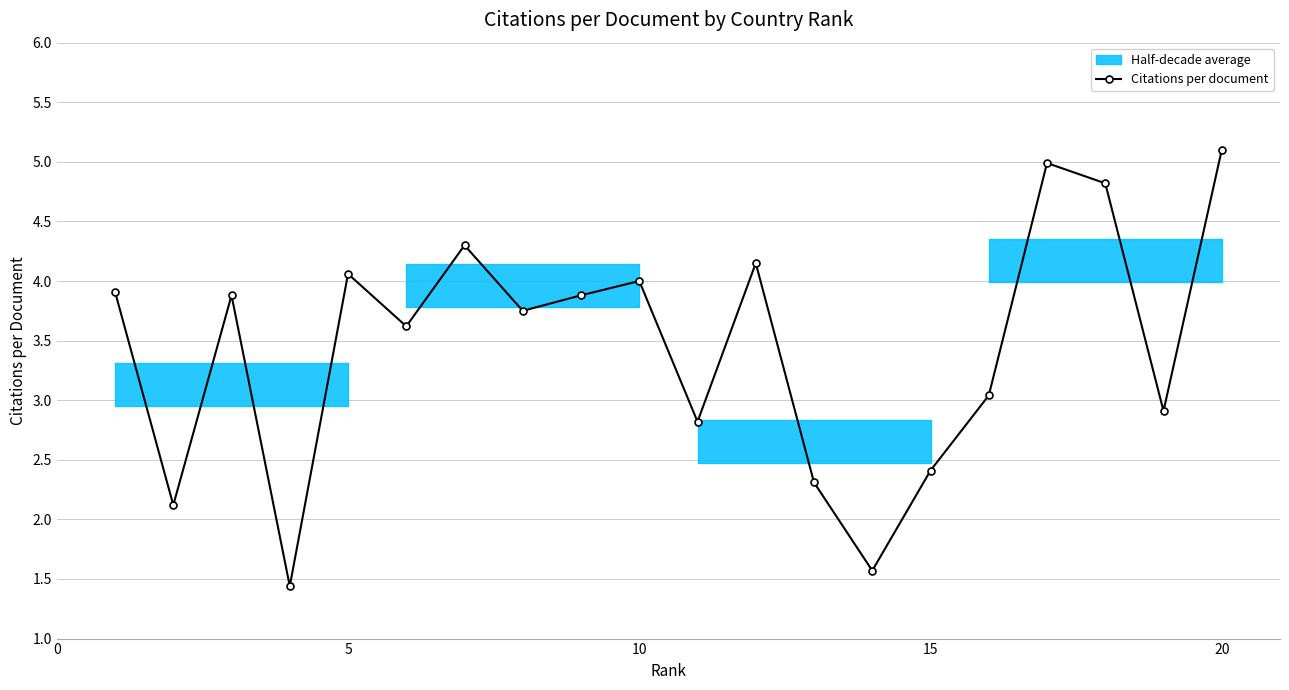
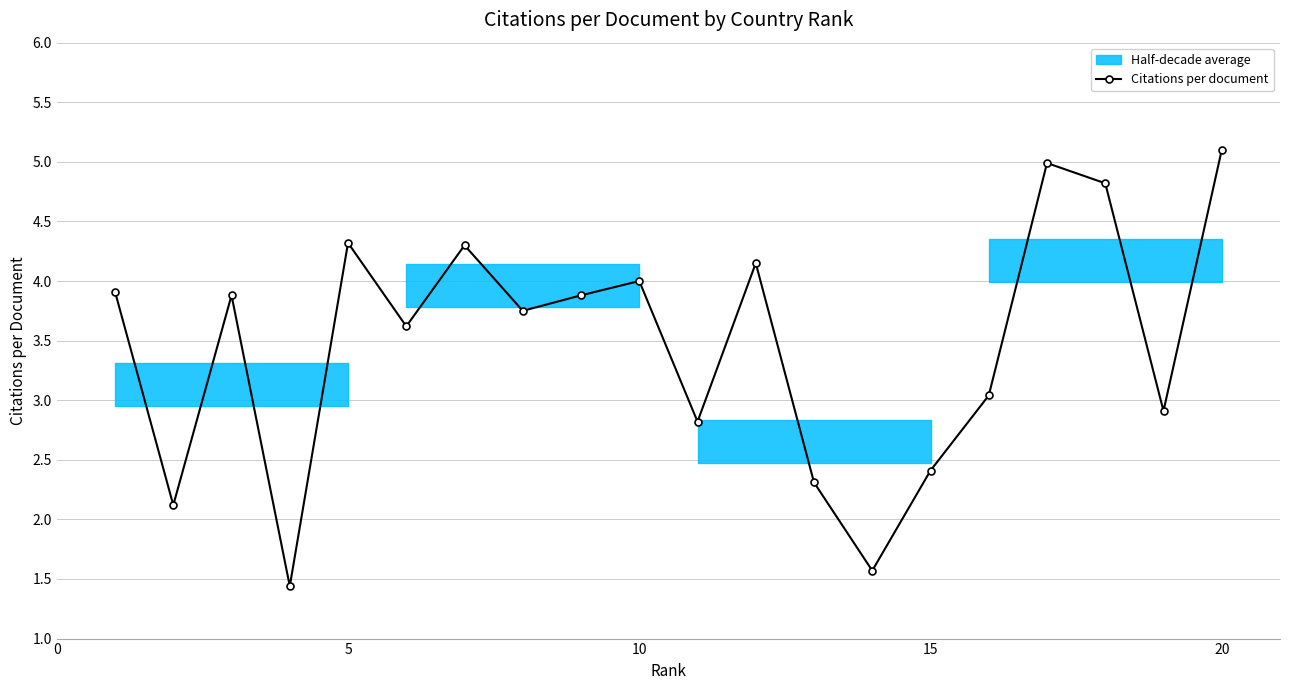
Citations per document, 5: 4.06 -> 4.32
